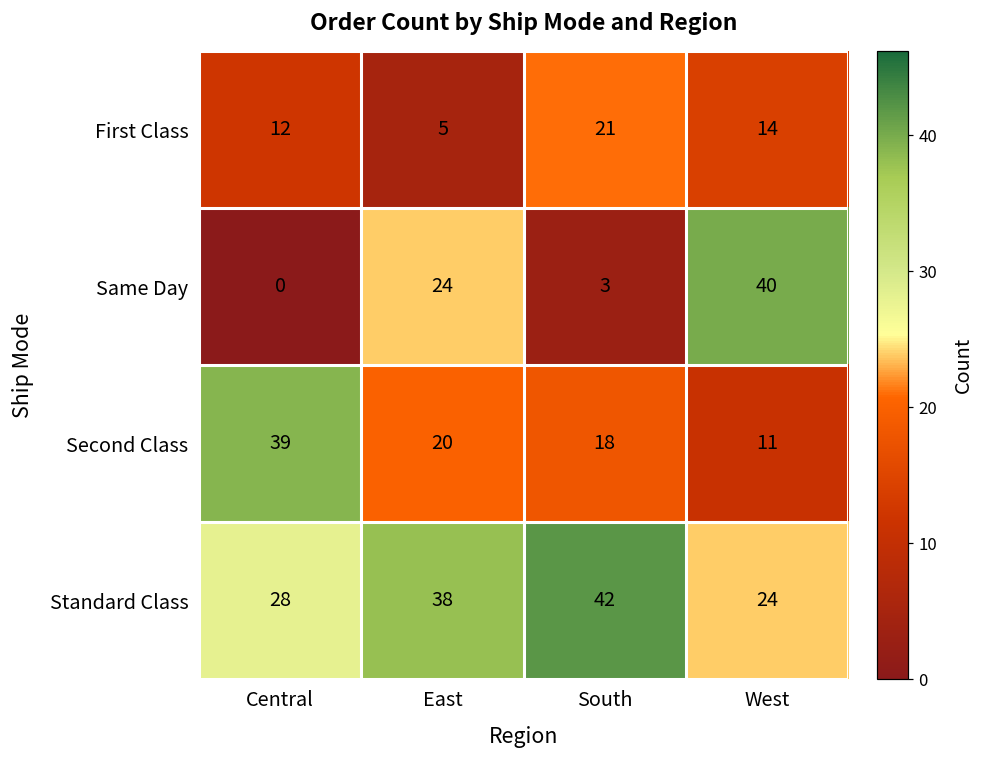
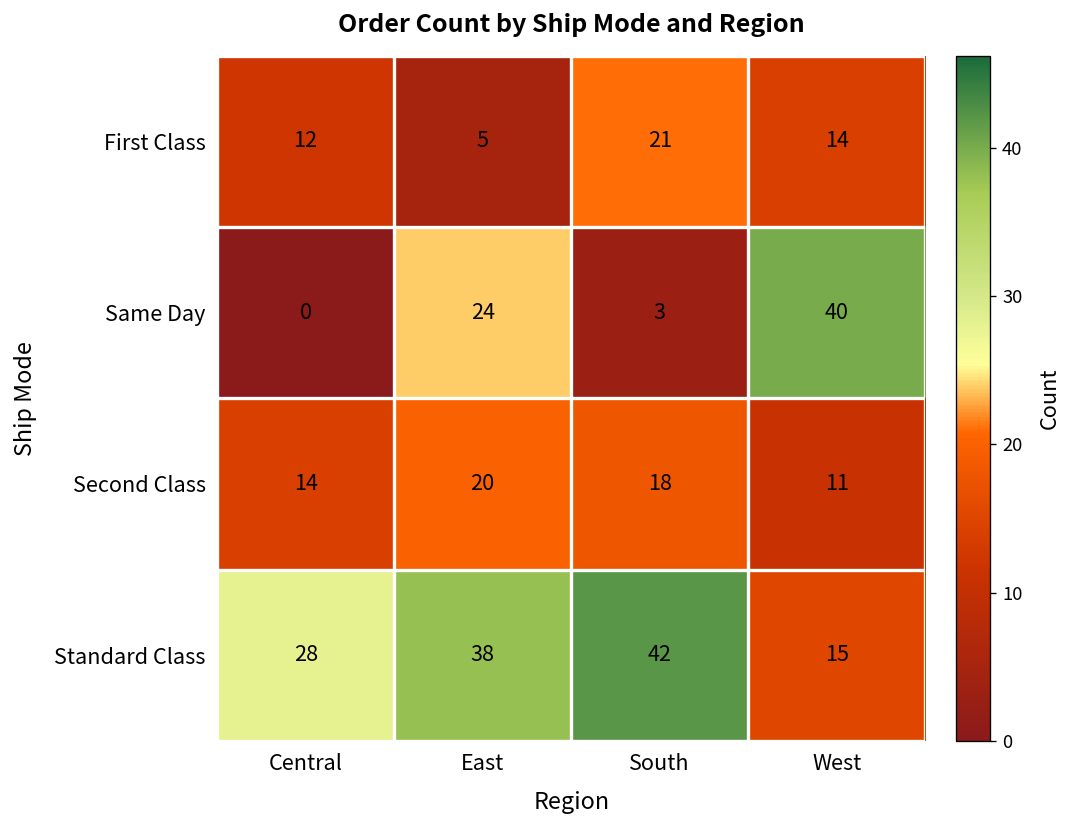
Second Class, Central: 39 -> 14
Standard Class, West: 24 -> 15
